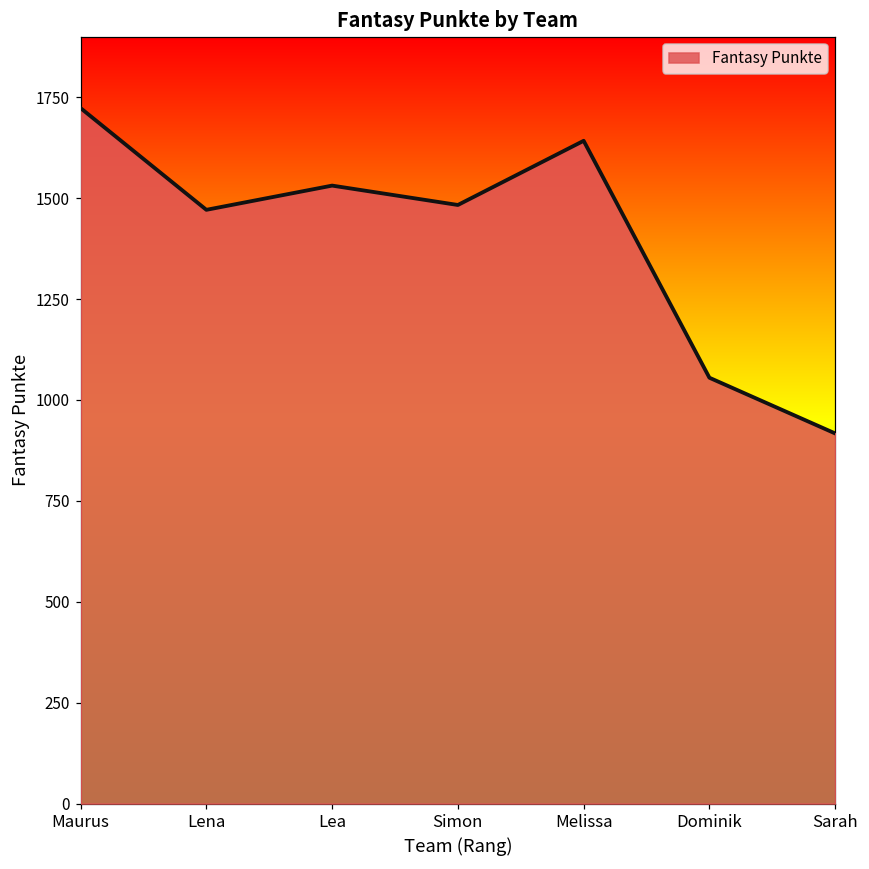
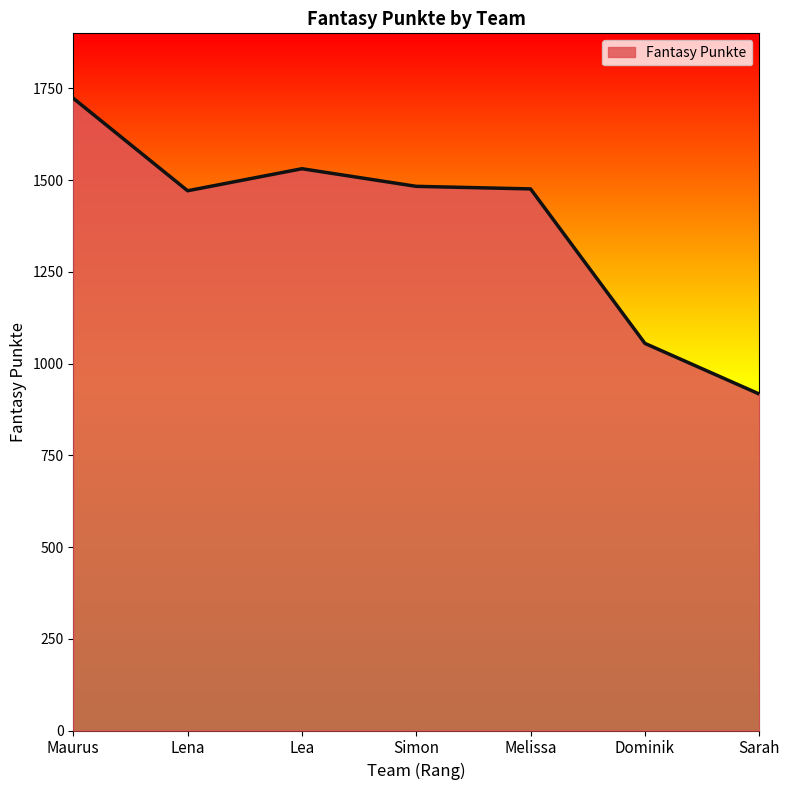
Melissa: 1640 -> 1480
